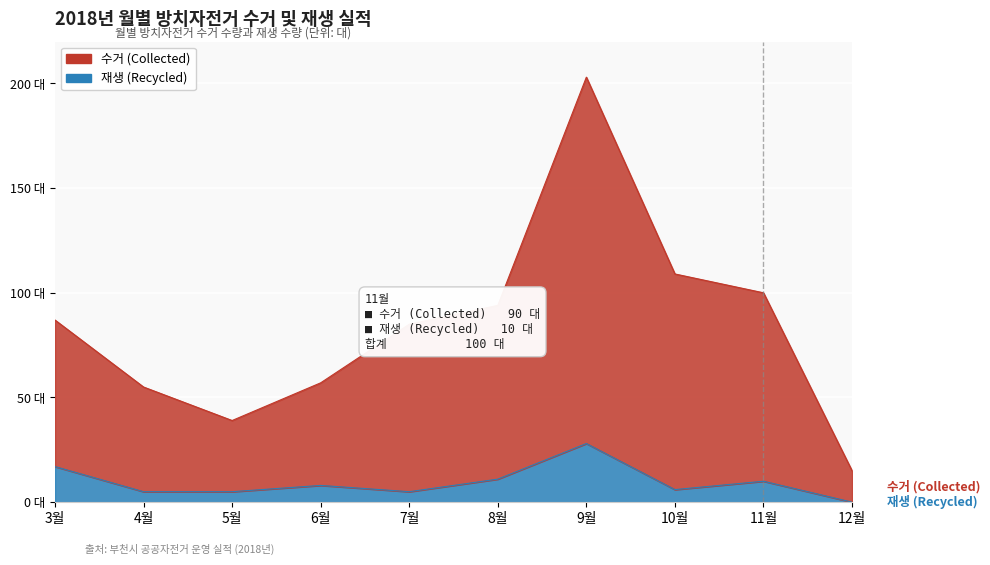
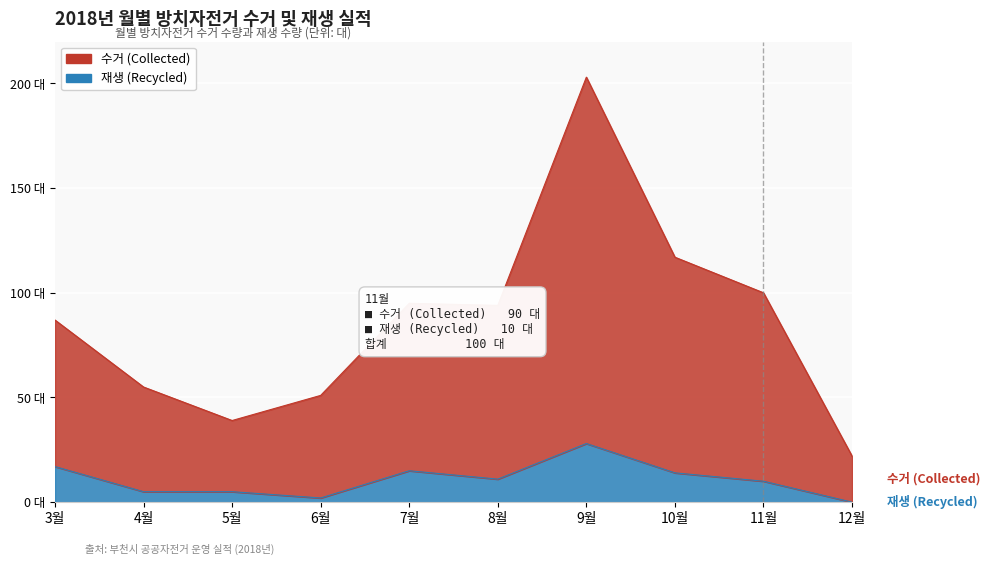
재생 (Recycled), 6월: 8 대 -> 2 대
재생 (Recycled), 7월: 5 대 -> 15 대
재생 (Recycled), 10월: 6 대 -> 14 대
수거 (Collected), 12월: 15 대 -> 22 대
